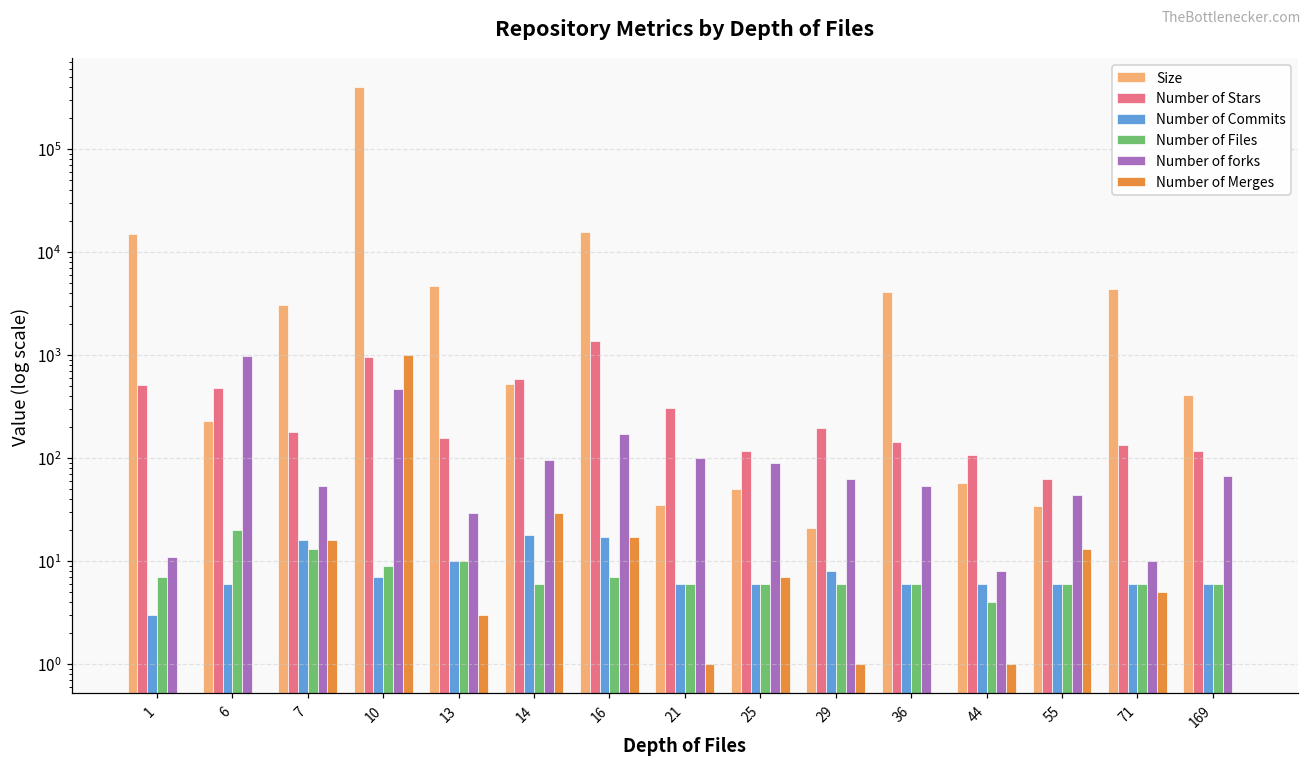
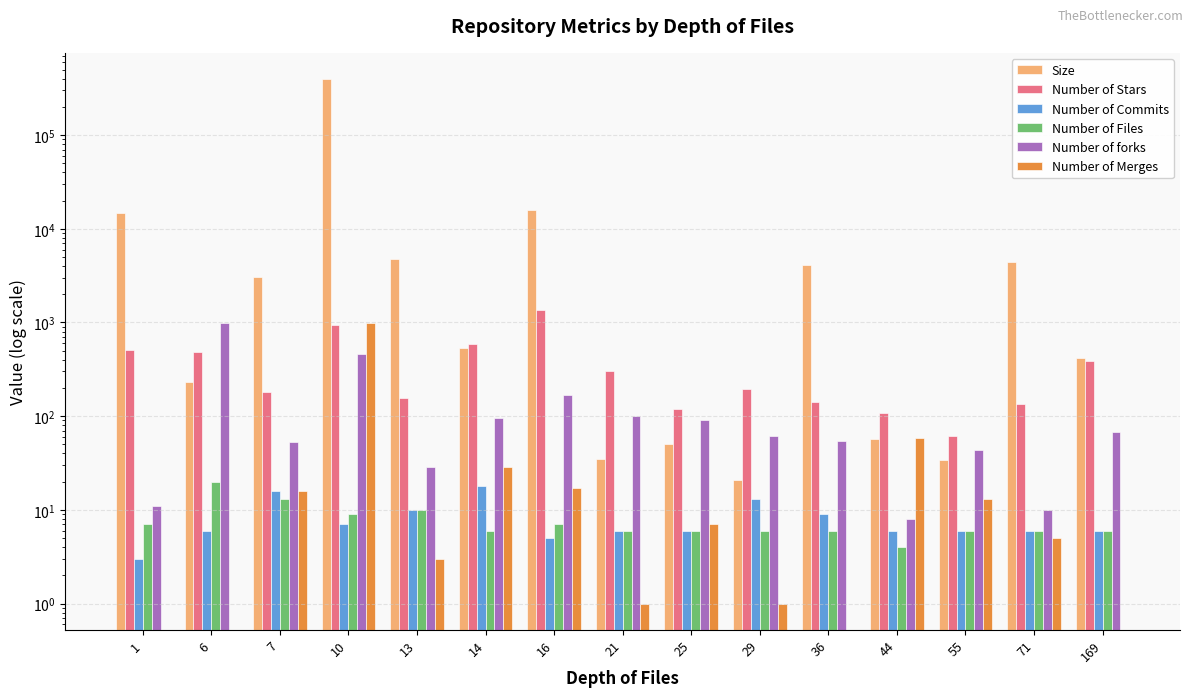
Number of Commits, 16: 17 -> 5
Number of Commits, 29: 8 -> 13
Number of Commits, 36: 6 -> 9
Number of Merges, 44: 1 -> 60
Number of Stars, 169: 120 -> 380
